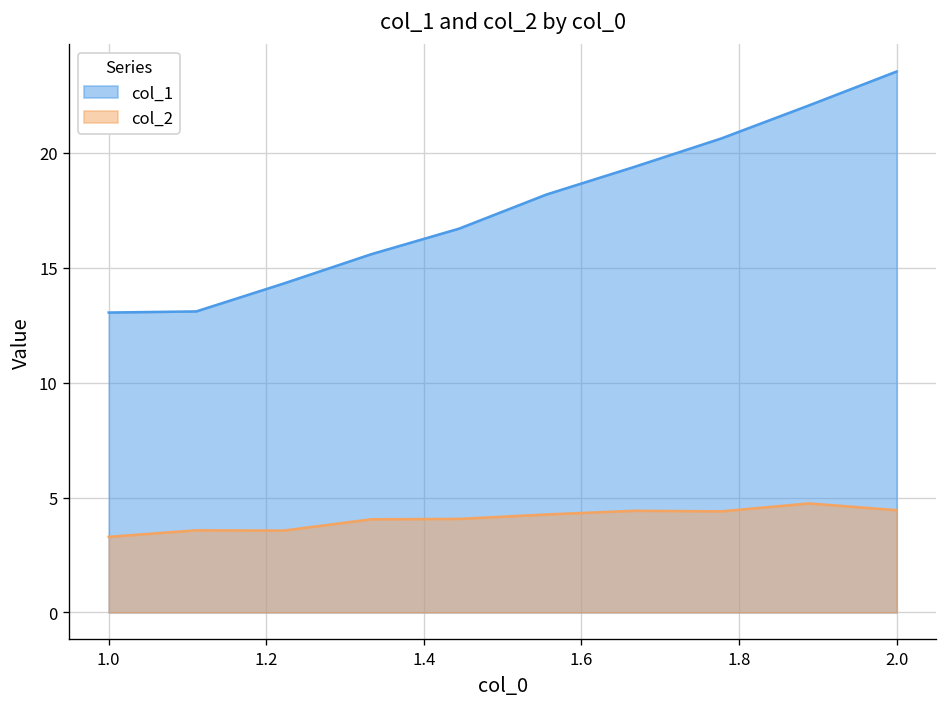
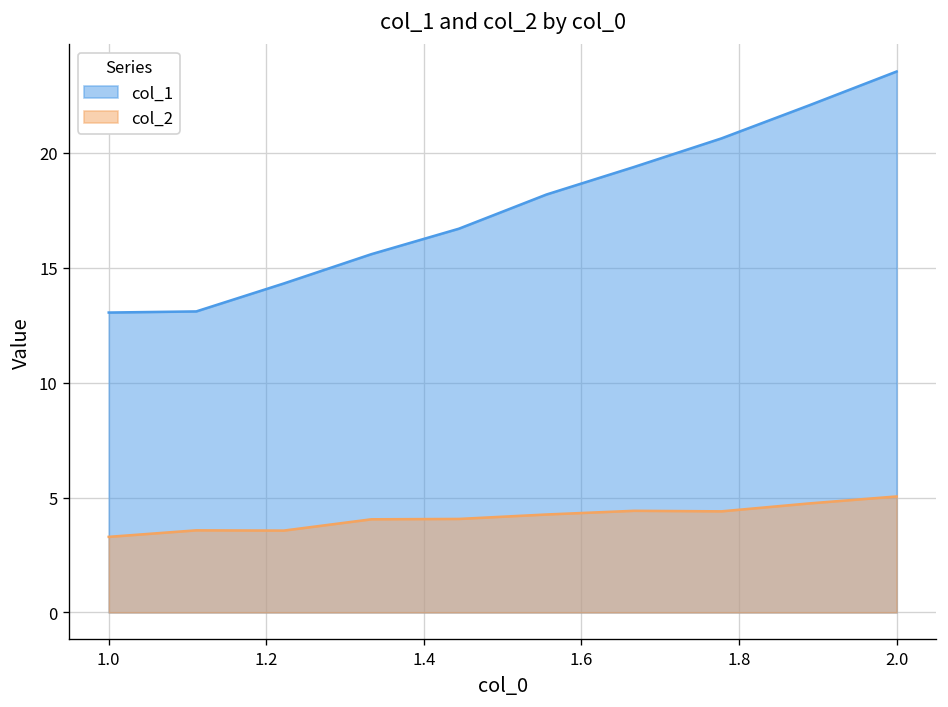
col_2, 2.0: 4.5 -> 5.0
